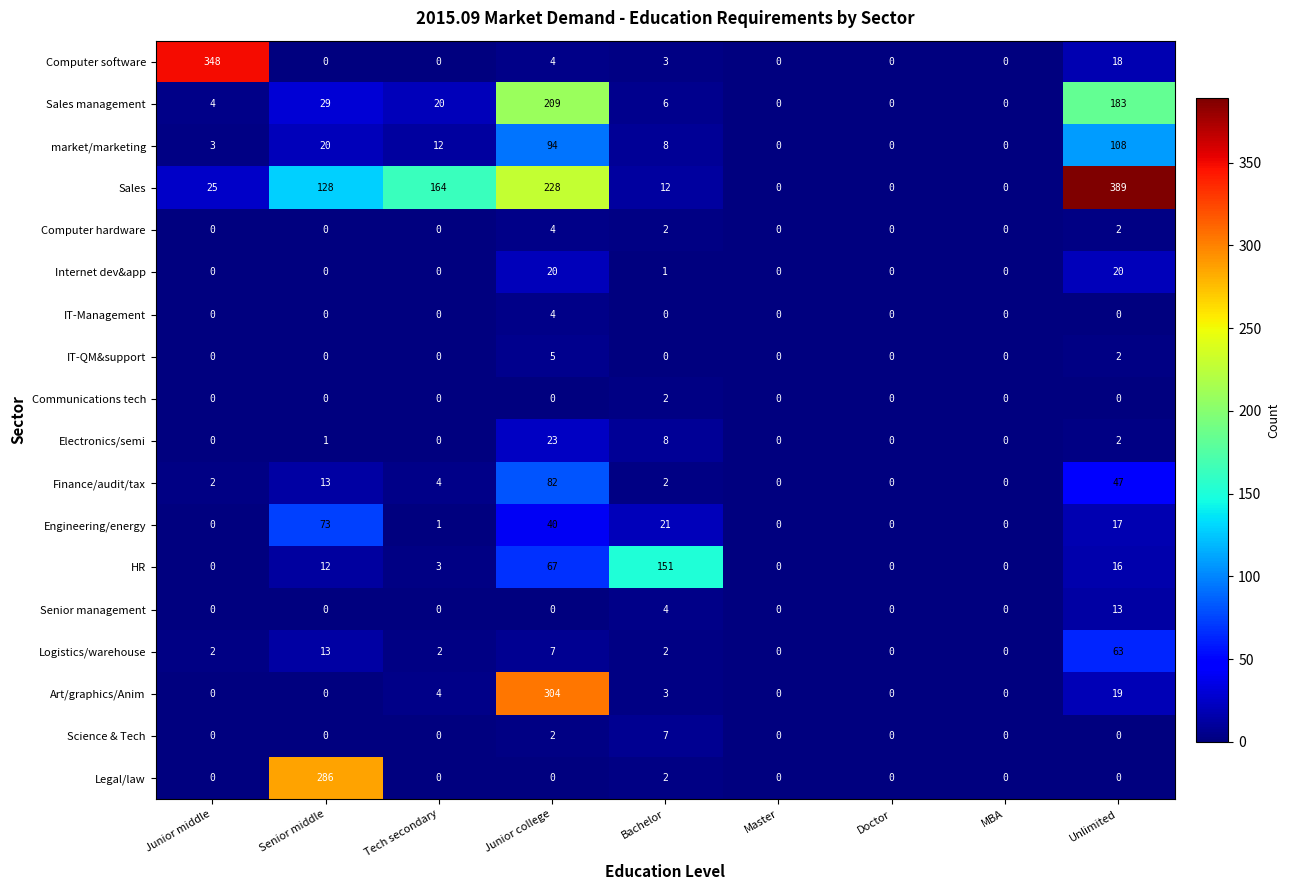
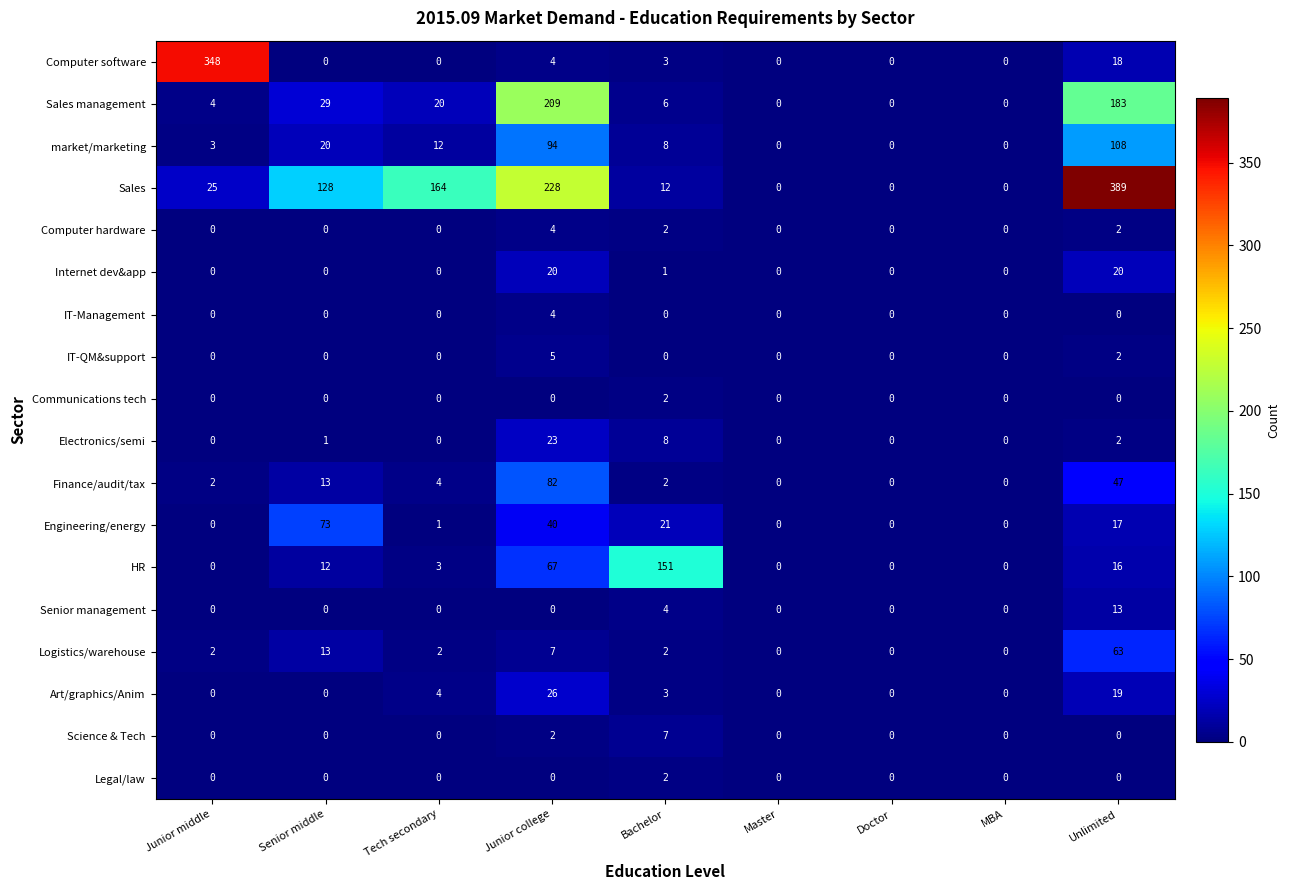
Art/graphics/Anim, Junior college: 304 -> 26
Legal/law, Senior middle: 286 -> 0
